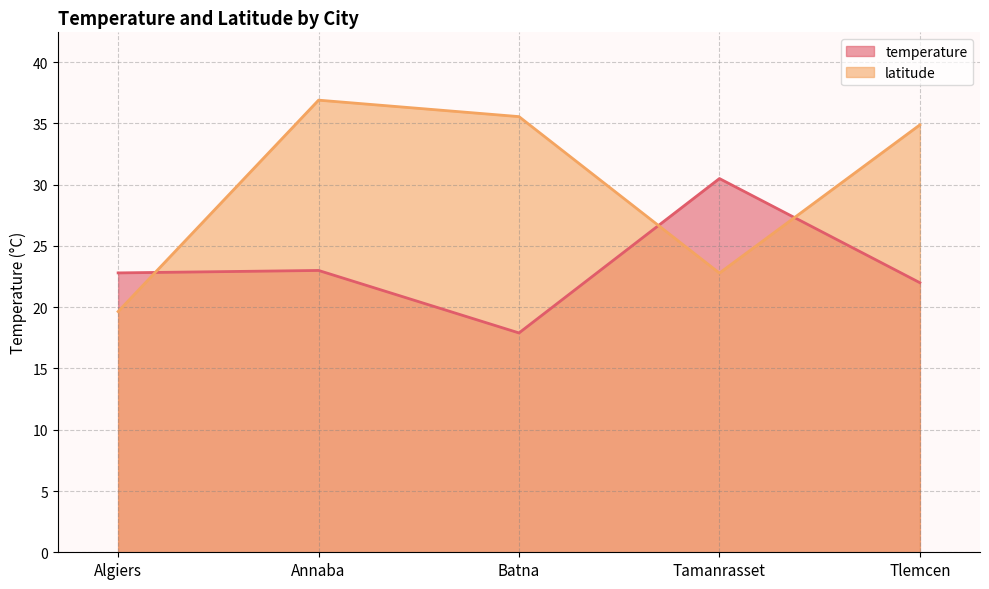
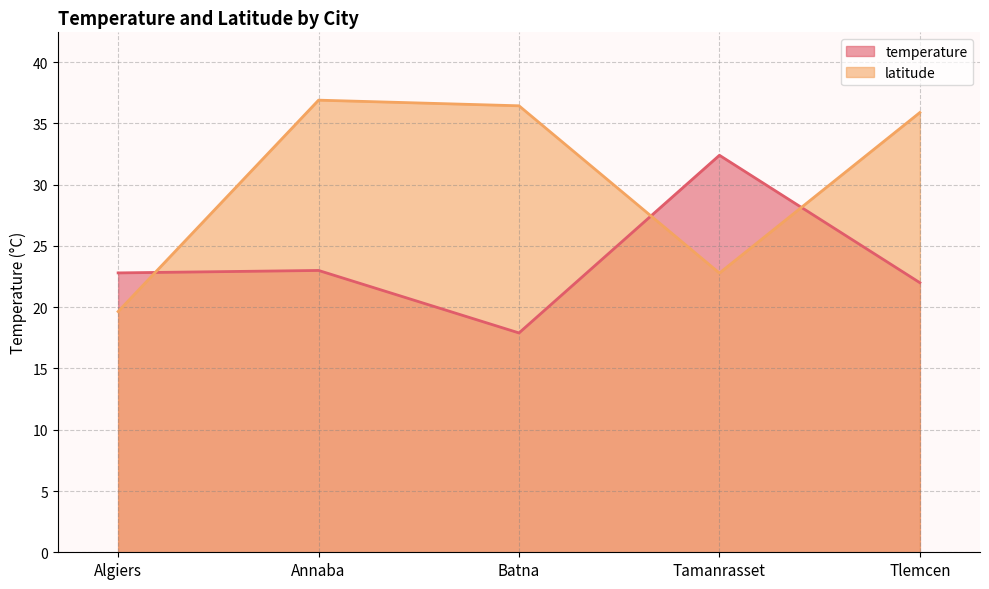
latitude, Batna: 35.6 -> 36.4
temperature, Tamanrasset: 30.5 -> 32.4
latitude, Tlemcen: 34.9 -> 35.9
